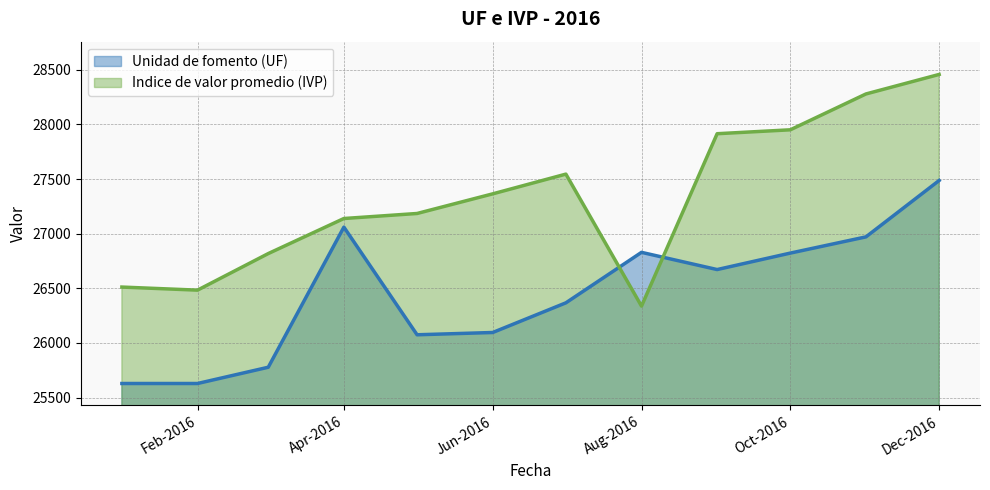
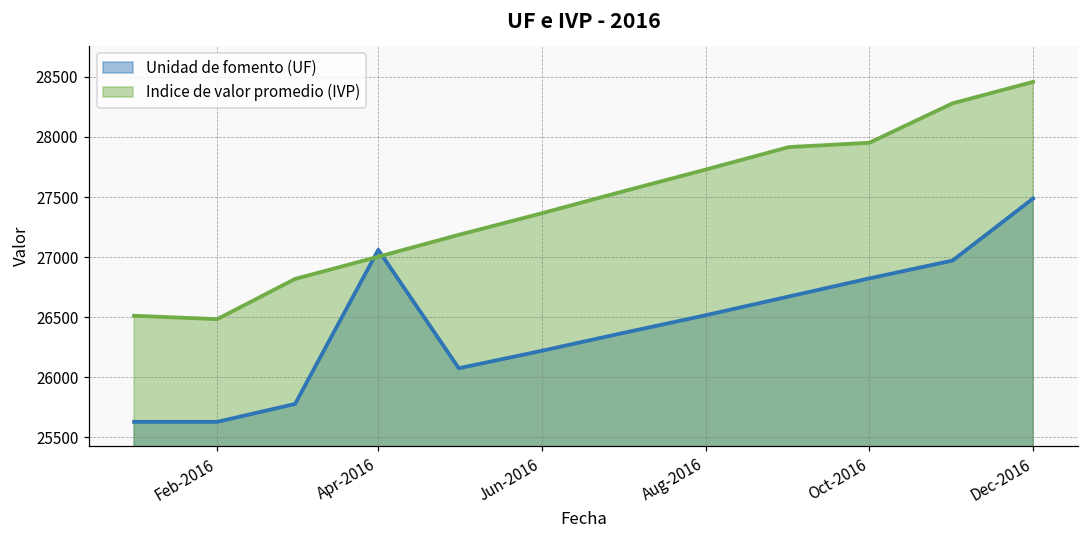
Indice de valor promedio (IVP), Apr-2016: 27140 -> 27000
Unidad de fomento (UF), Jun-2016: 26100 -> 26220
Unidad de fomento (UF), Aug-2016: 26830 -> 26520
Indice de valor promedio (IVP), Aug-2016: 26340 -> 27730
